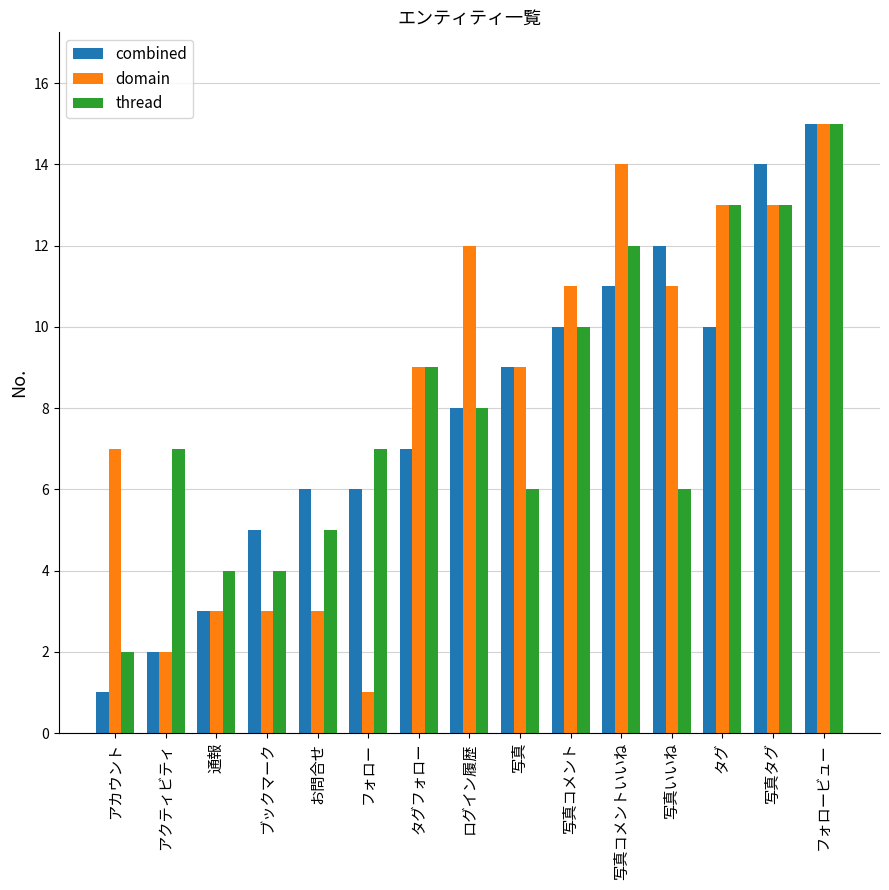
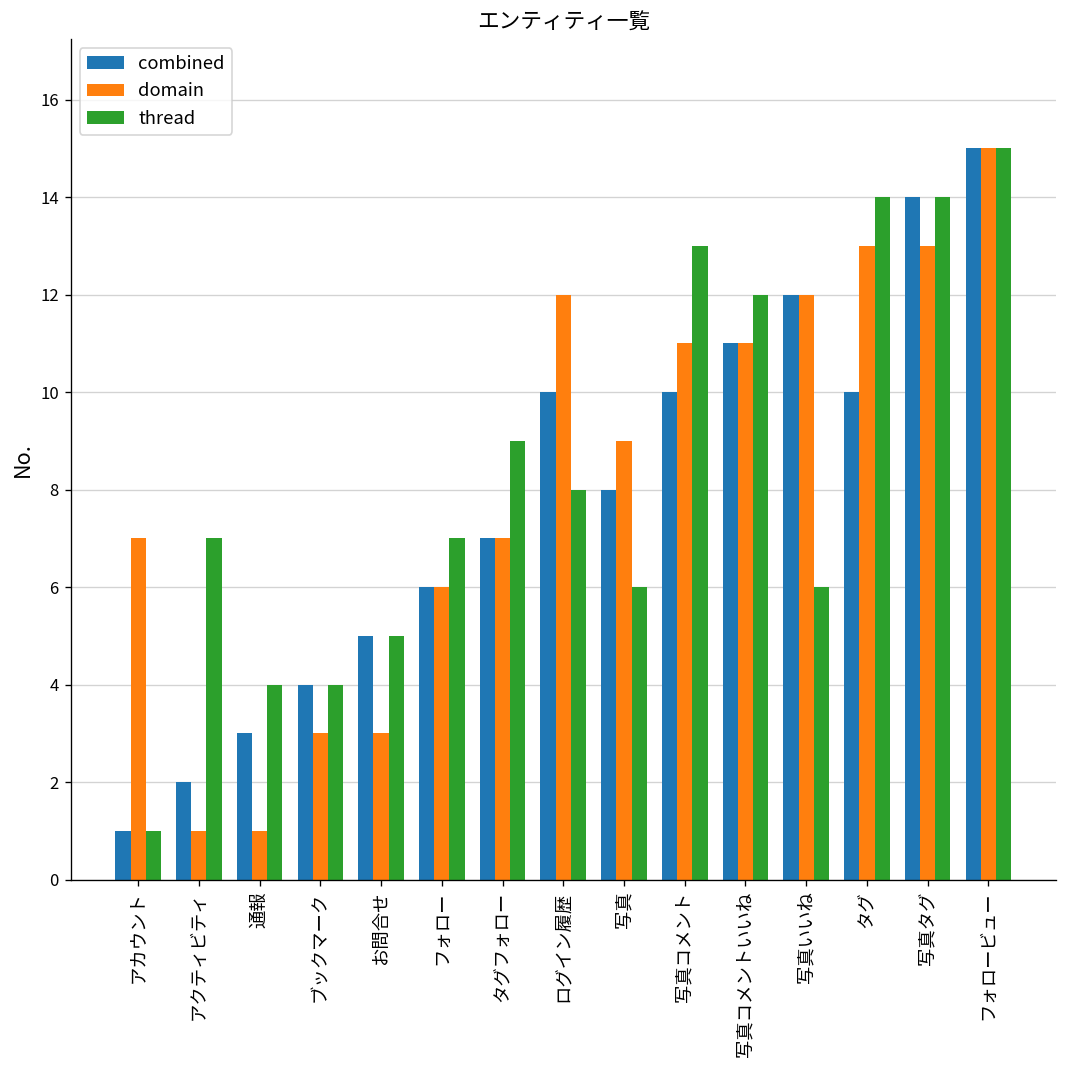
thread, アカウント: 2 -> 1
domain, アクティビティ: 2 -> 1
domain, 通報: 3 -> 1
combined, ブックマーク: 5 -> 4
combined, お問合せ: 6 -> 5
domain, フォロー: 1 -> 6
domain, タグフォロー: 9 -> 7
combined, ログイン履歴: 8 -> 10
combined, 写真: 9 -> 8
thread, 写真コメント: 10 -> 13
domain, 写真コメントいいね: 14 -> 11
domain, 写真いいね: 11 -> 12
thread, タグ: 13 -> 14
thread, 写真タグ: 13 -> 14
